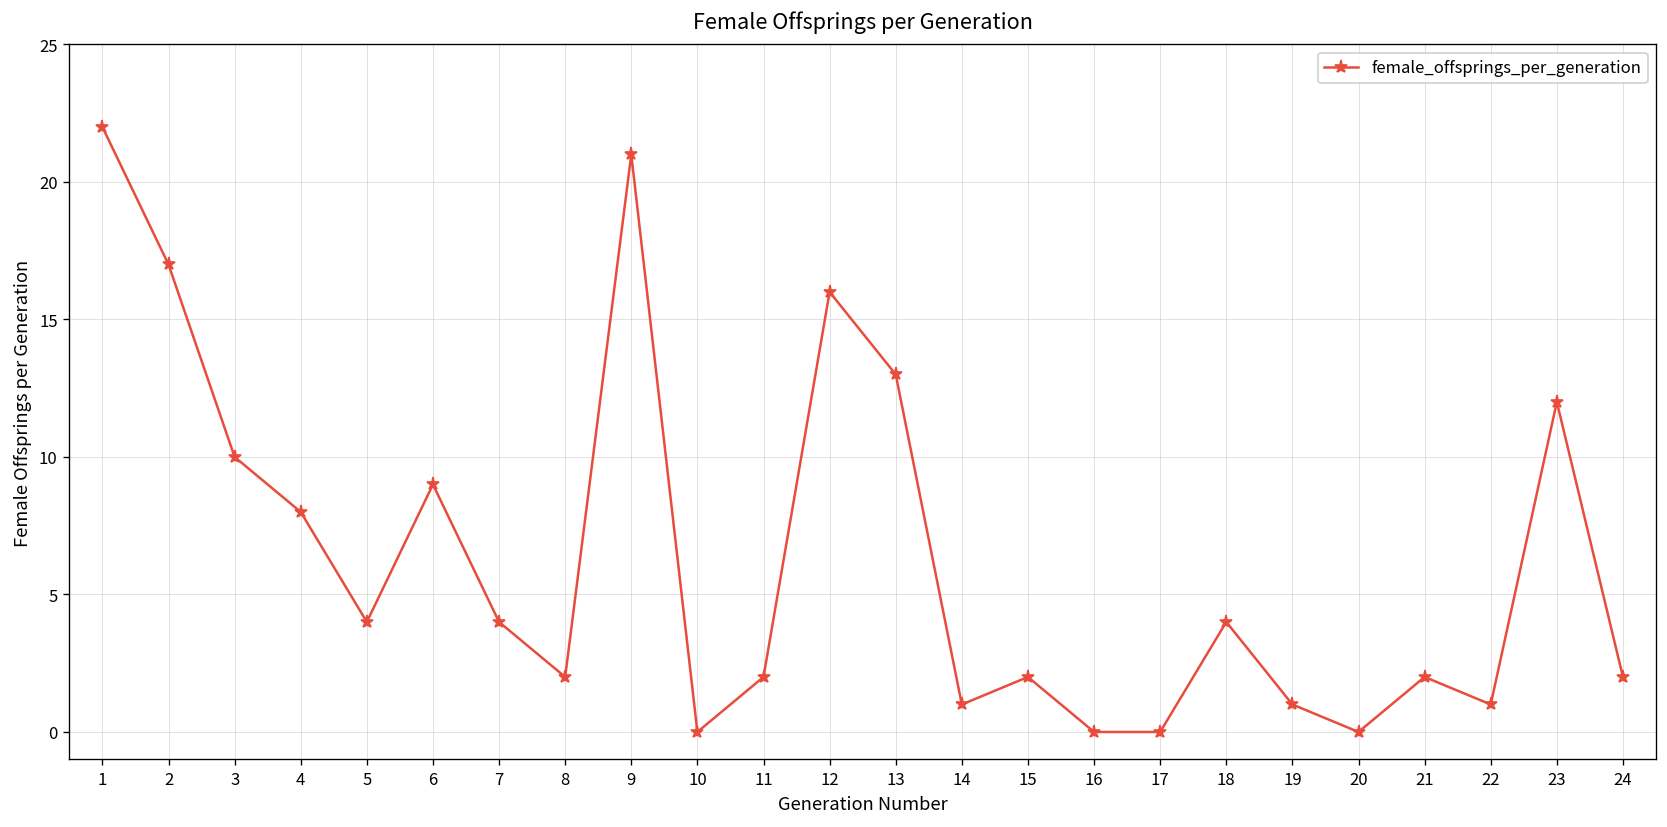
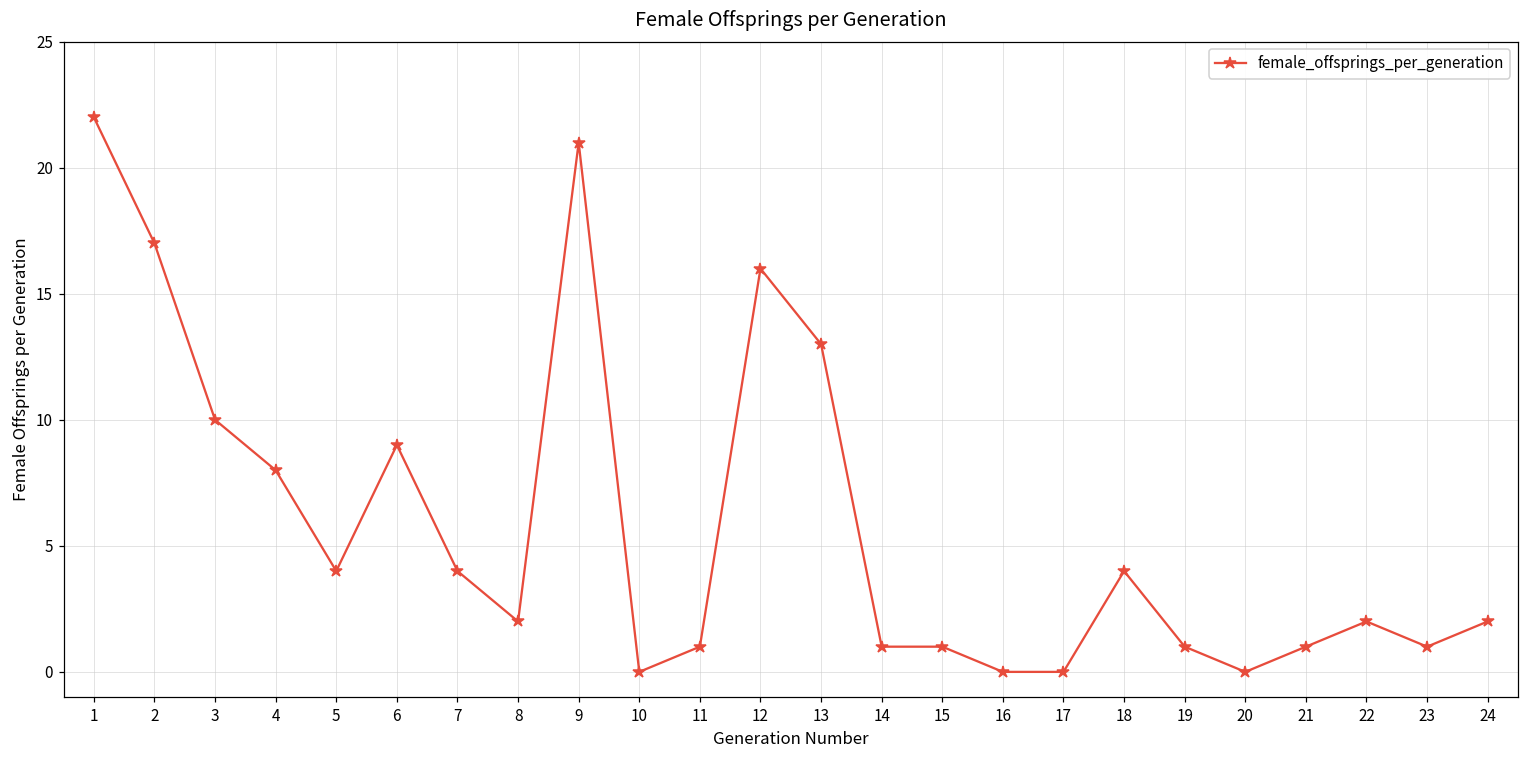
11: 2 -> 1
15: 2 -> 1
21: 2 -> 1
22: 1 -> 2
23: 12 -> 1
